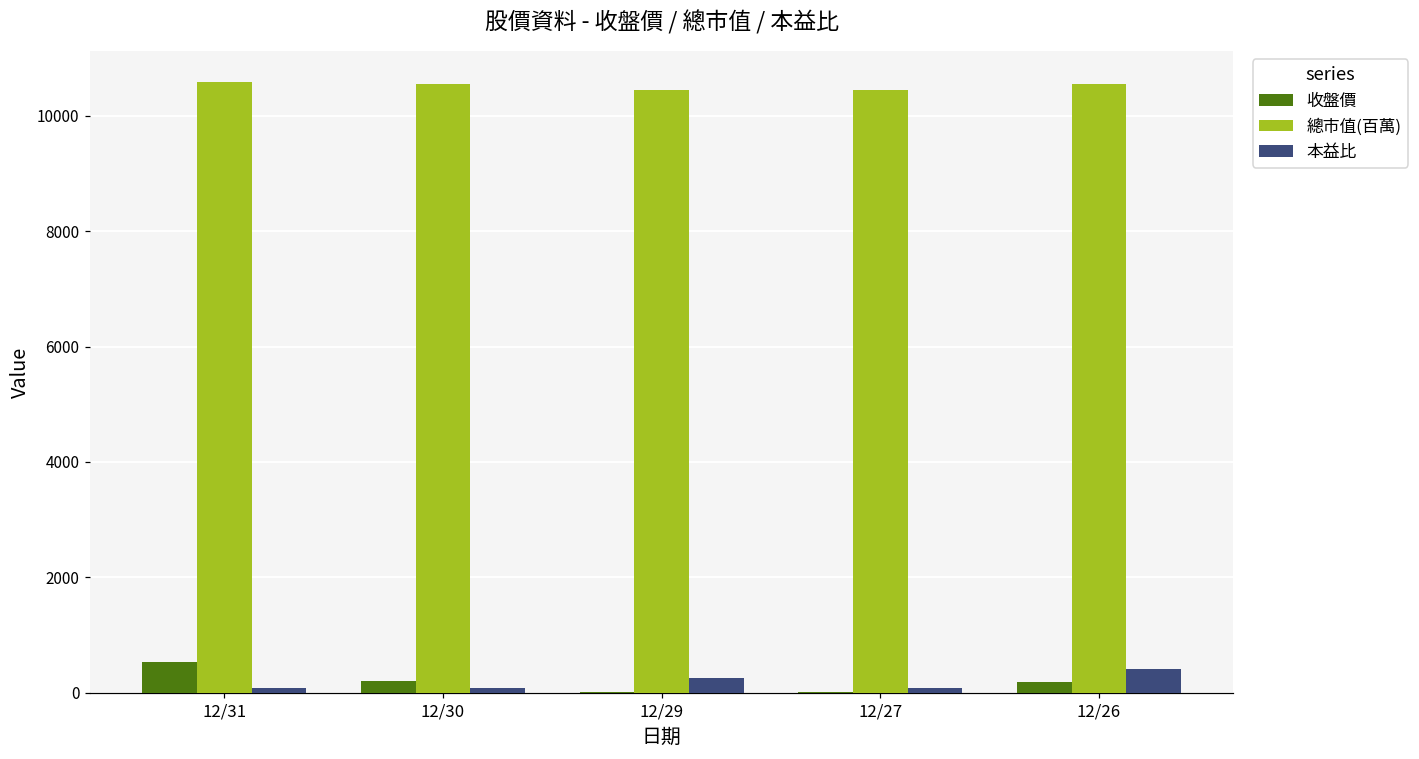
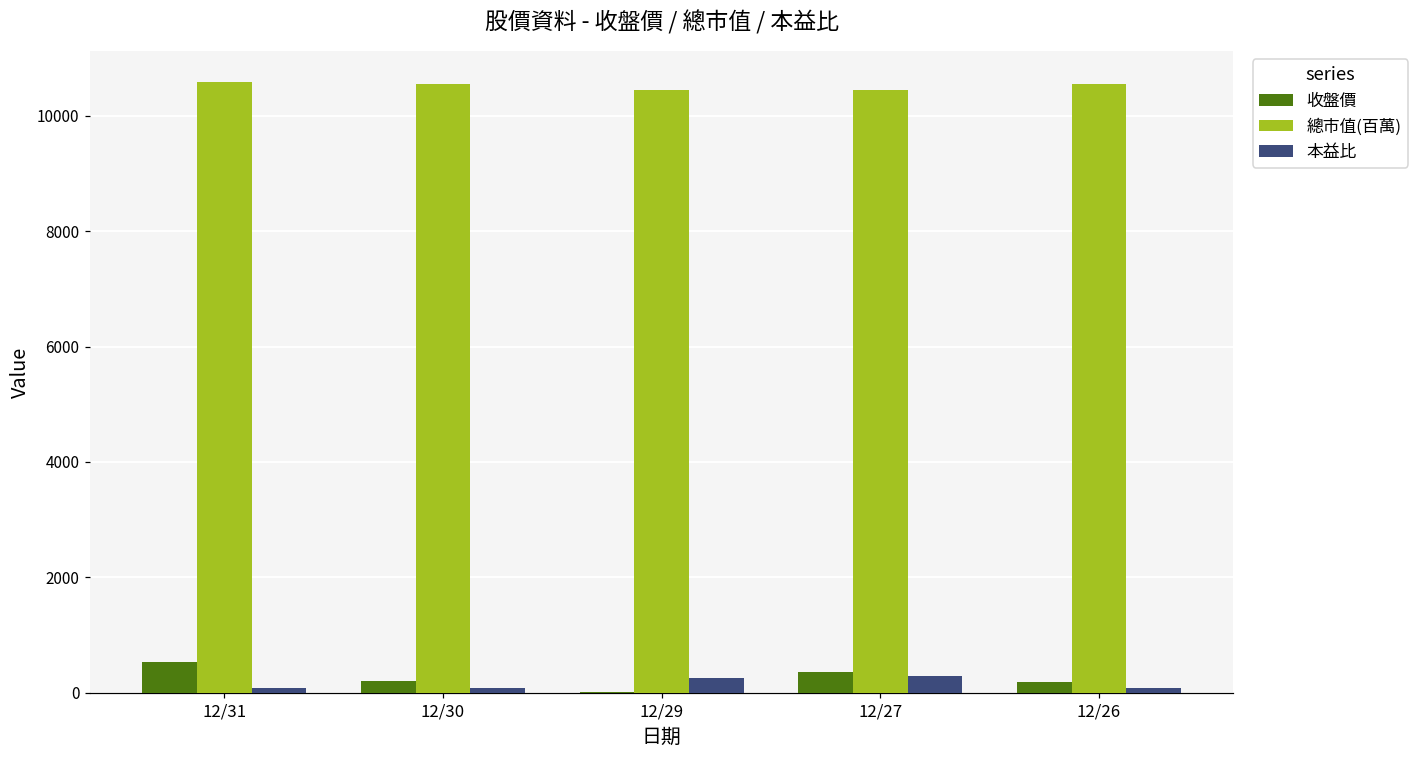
收盤價, 12/27: 0 -> 400
本益比, 12/27: 100 -> 300
本益比, 12/26: 400 -> 100
